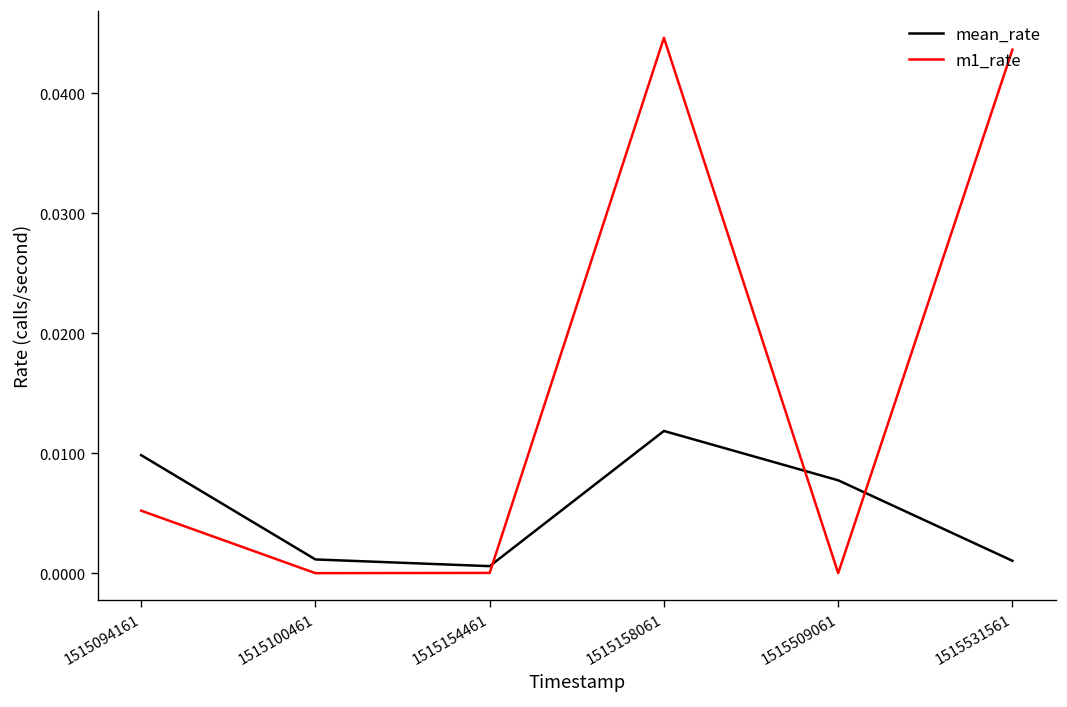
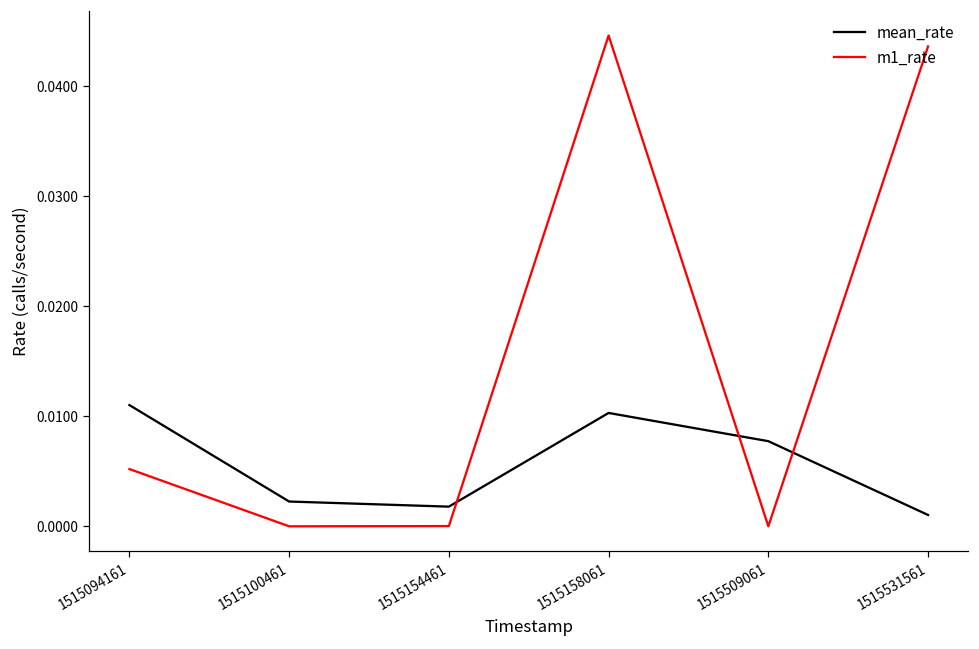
mean_rate, 1515094161: 0.010 -> 0.011
mean_rate, 1515100461: 0.001 -> 0.002
mean_rate, 1515154461: 0.001 -> 0.002
mean_rate, 1515158061: 0.012 -> 0.010
